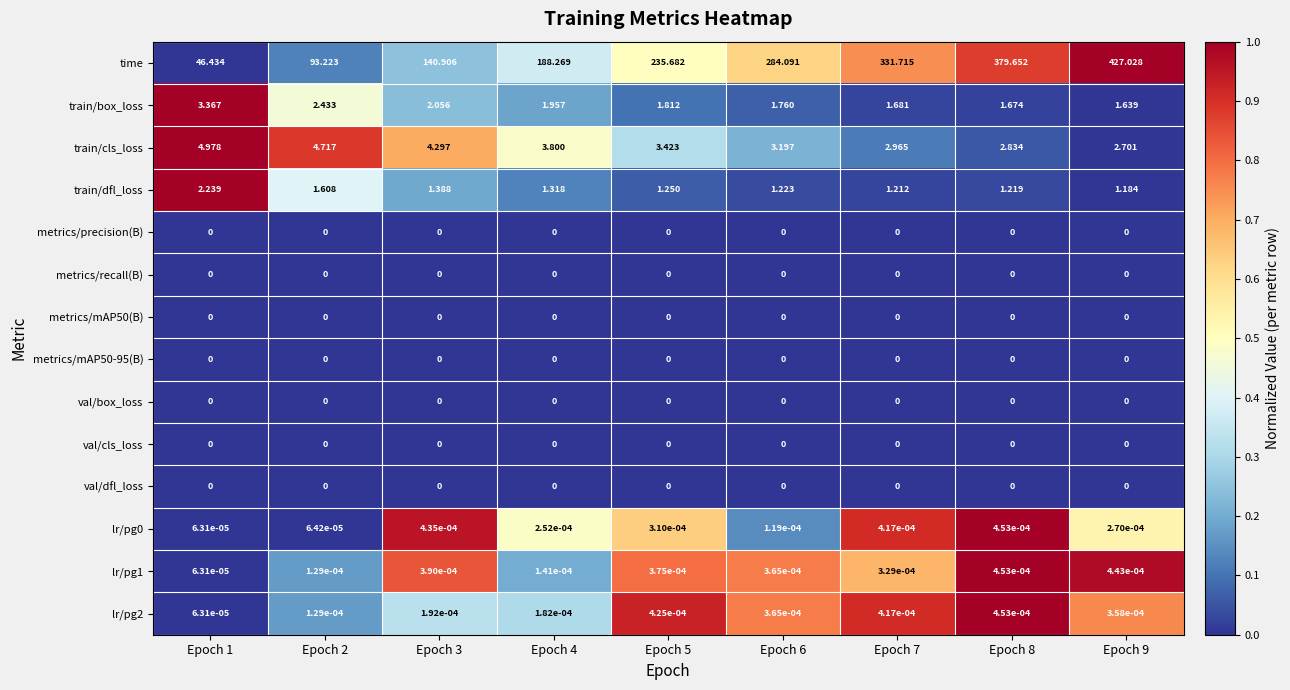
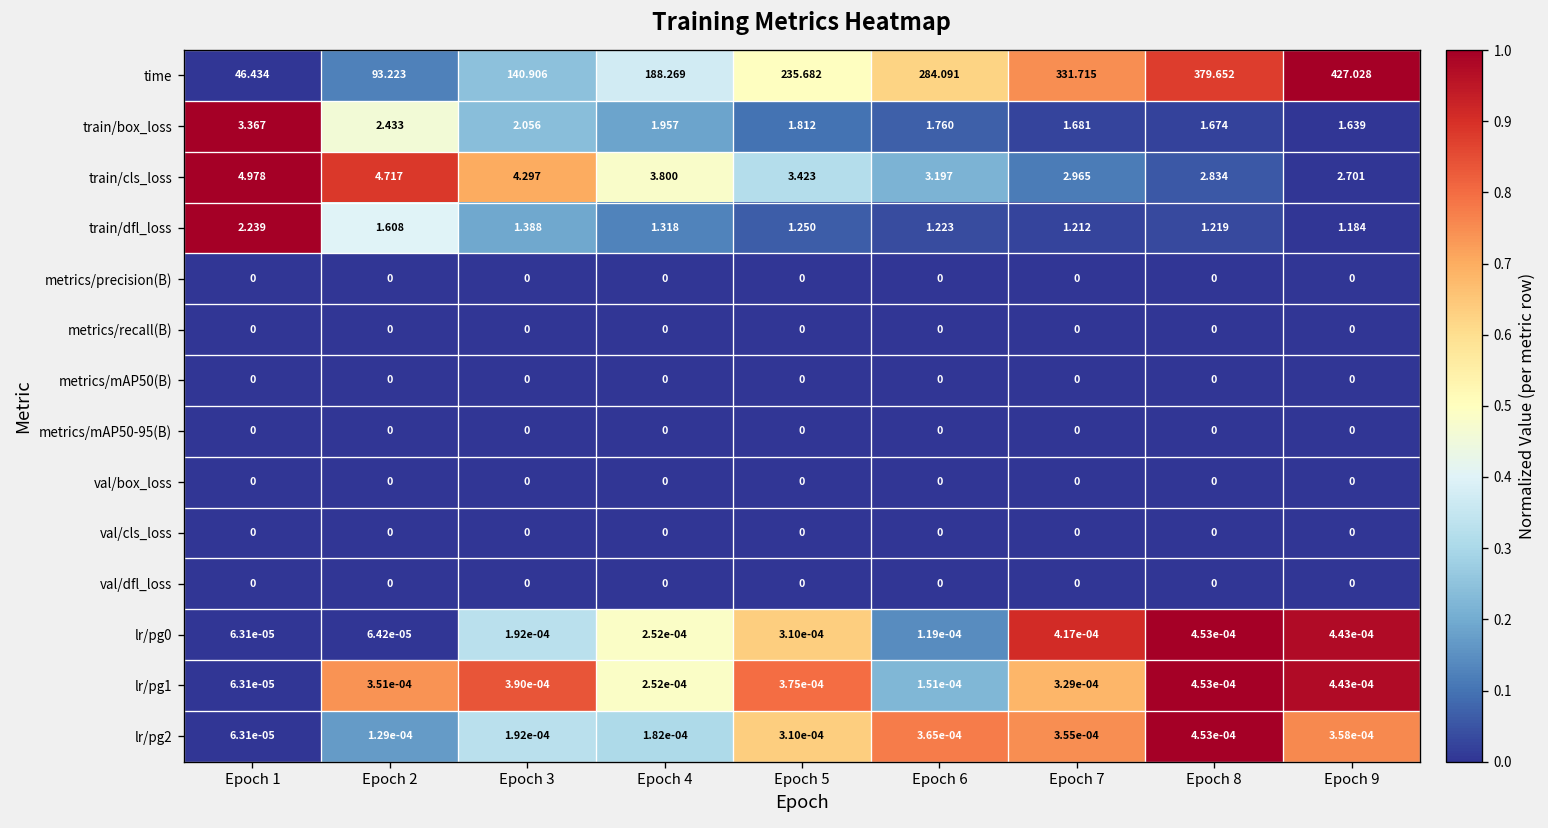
lr/pg0, Epoch 3: 4.35e-04 -> 1.92e-04
lr/pg0, Epoch 9: 2.70e-04 -> 4.43e-04
lr/pg1, Epoch 2: 1.29e-04 -> 3.51e-04
lr/pg1, Epoch 4: 1.41e-04 -> 2.52e-04
lr/pg1, Epoch 6: 3.65e-04 -> 1.51e-04
lr/pg2, Epoch 5: 4.25e-04 -> 3.10e-04
lr/pg2, Epoch 7: 4.17e-04 -> 3.55e-04
